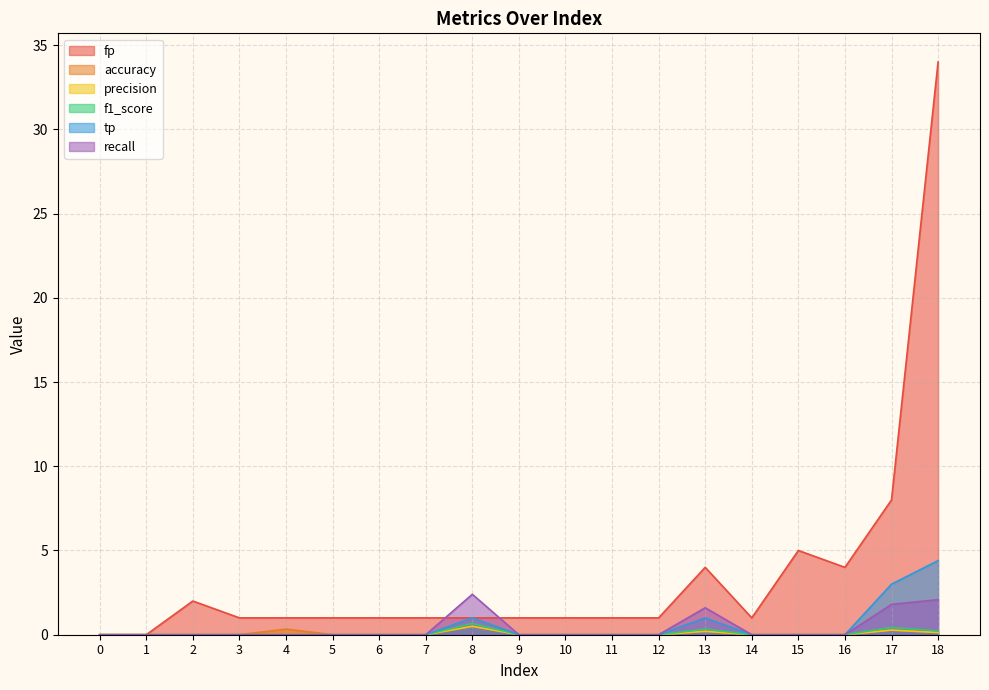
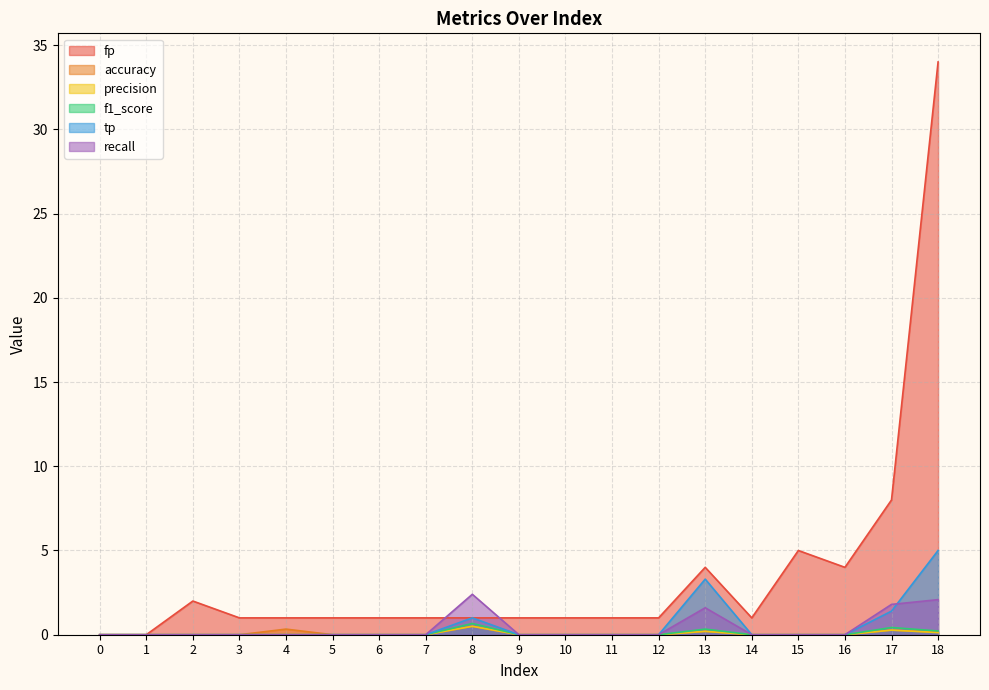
tp, 13: 1.0 -> 3.3
tp, 17: 3.0 -> 1.4
tp, 18: 4.4 -> 5.0
